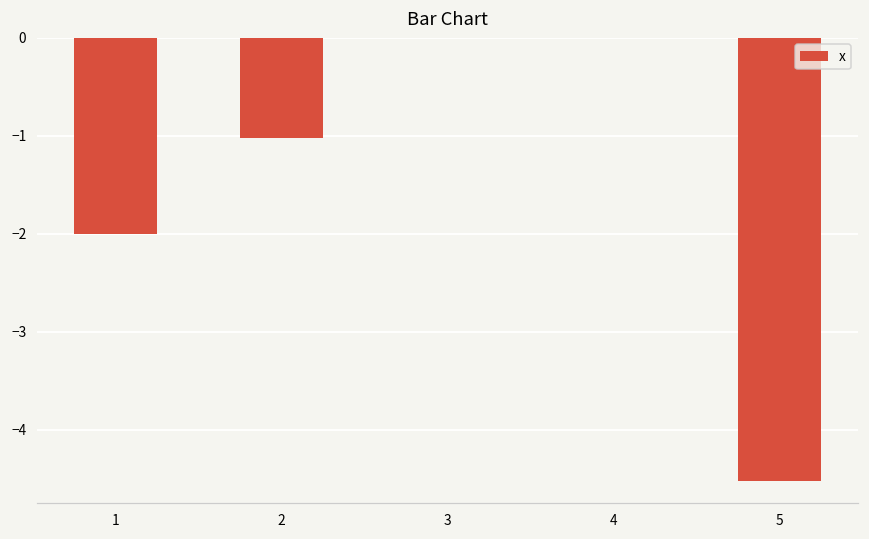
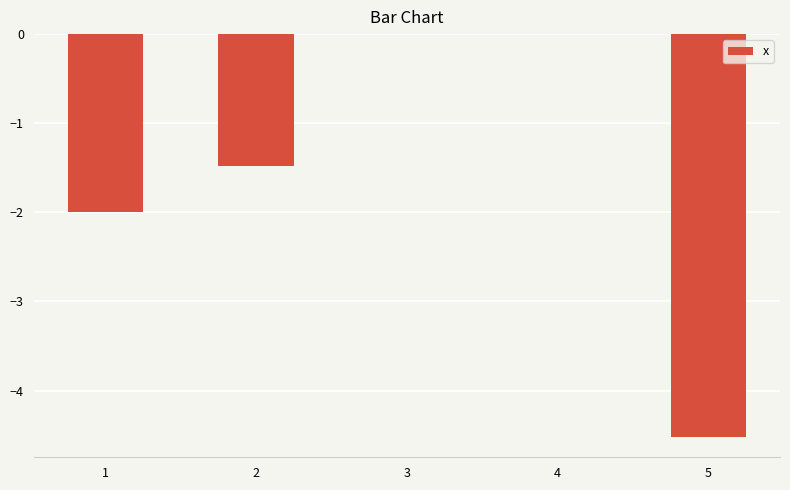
2: -1.0 -> -1.5
